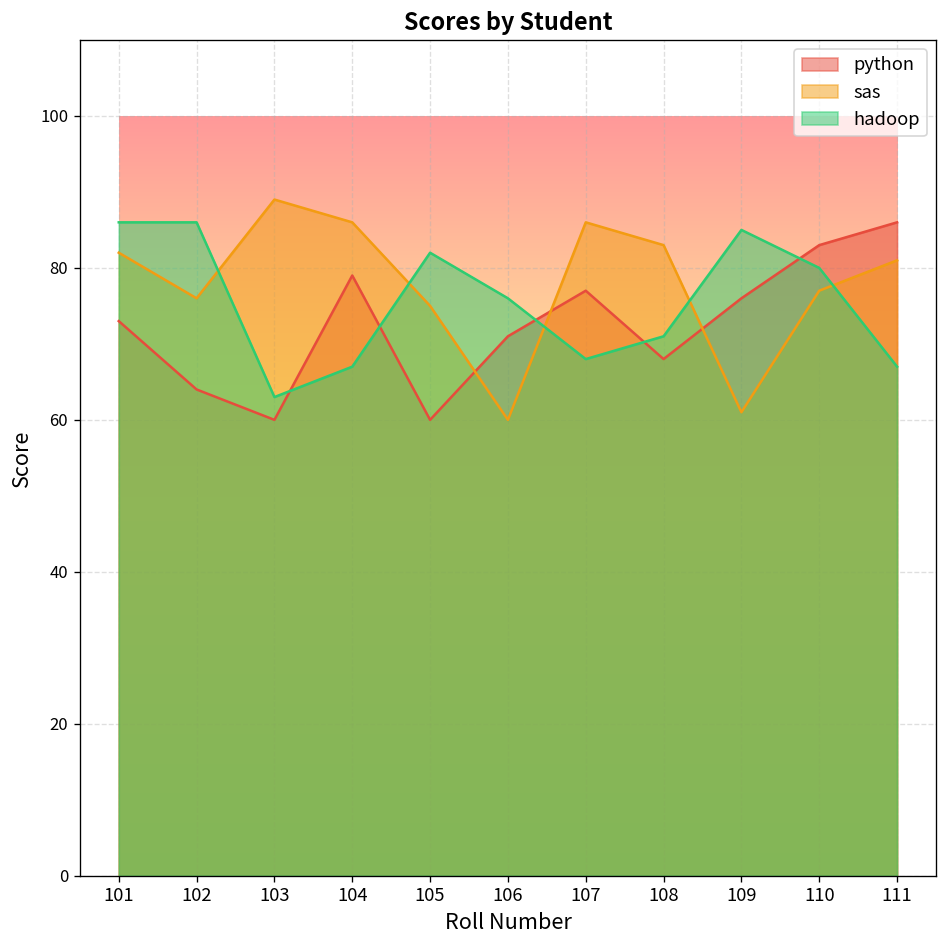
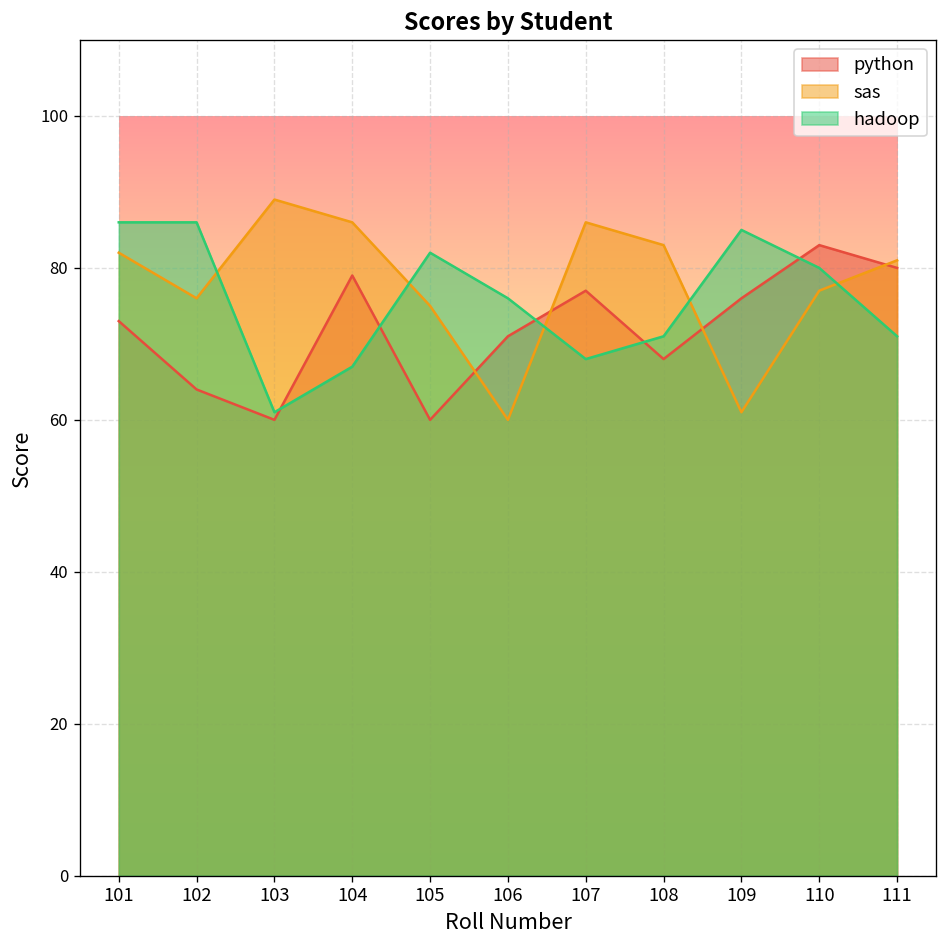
hadoop, 103: 63 -> 61
python, 111: 86 -> 80
hadoop, 111: 67 -> 71
